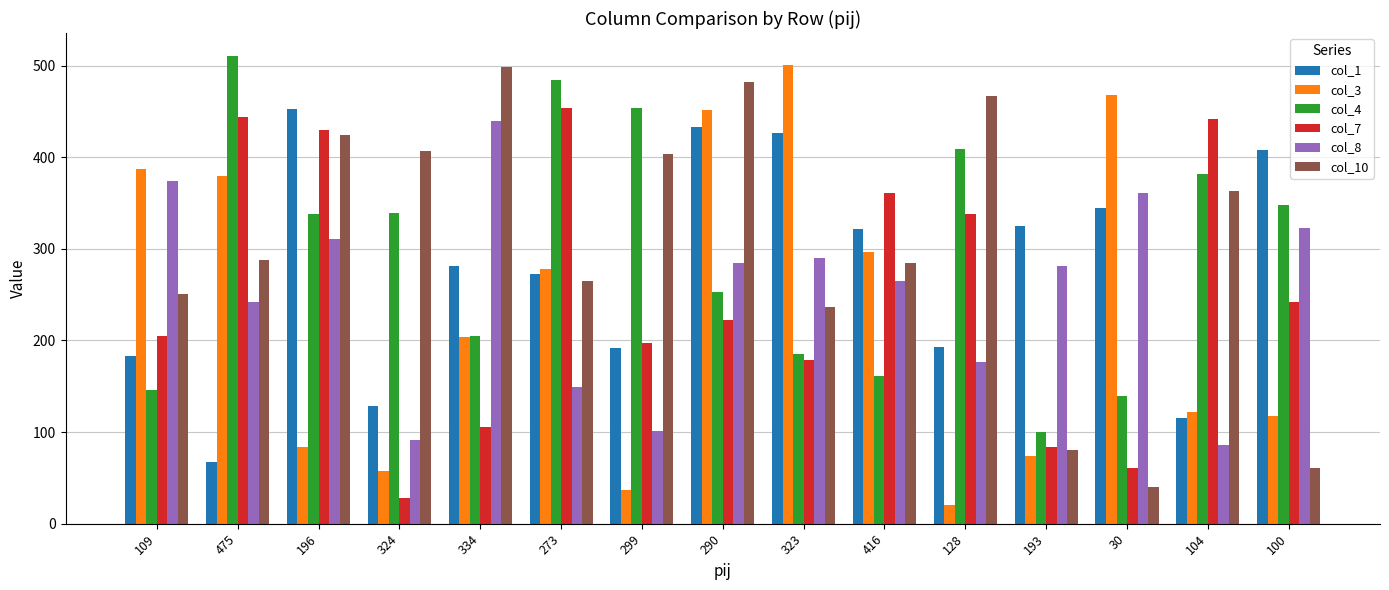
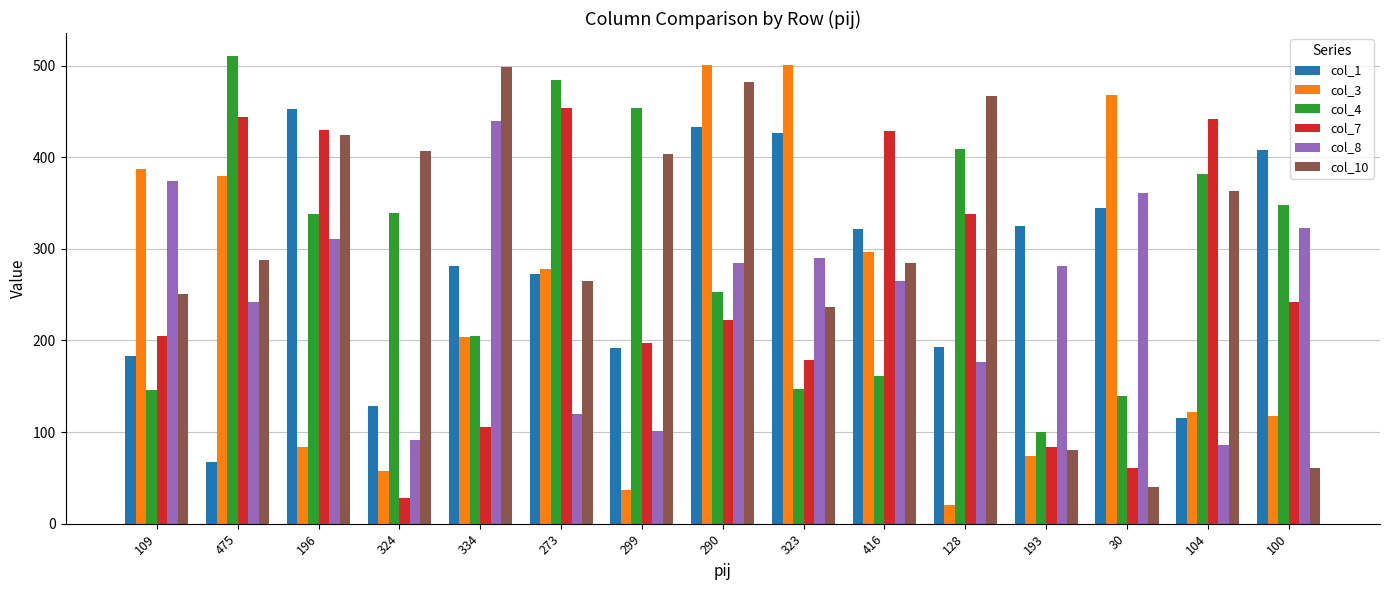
col_8, 273: 150 -> 120
col_3, 290: 450 -> 500
col_4, 323: 190 -> 150
col_7, 416: 360 -> 430
